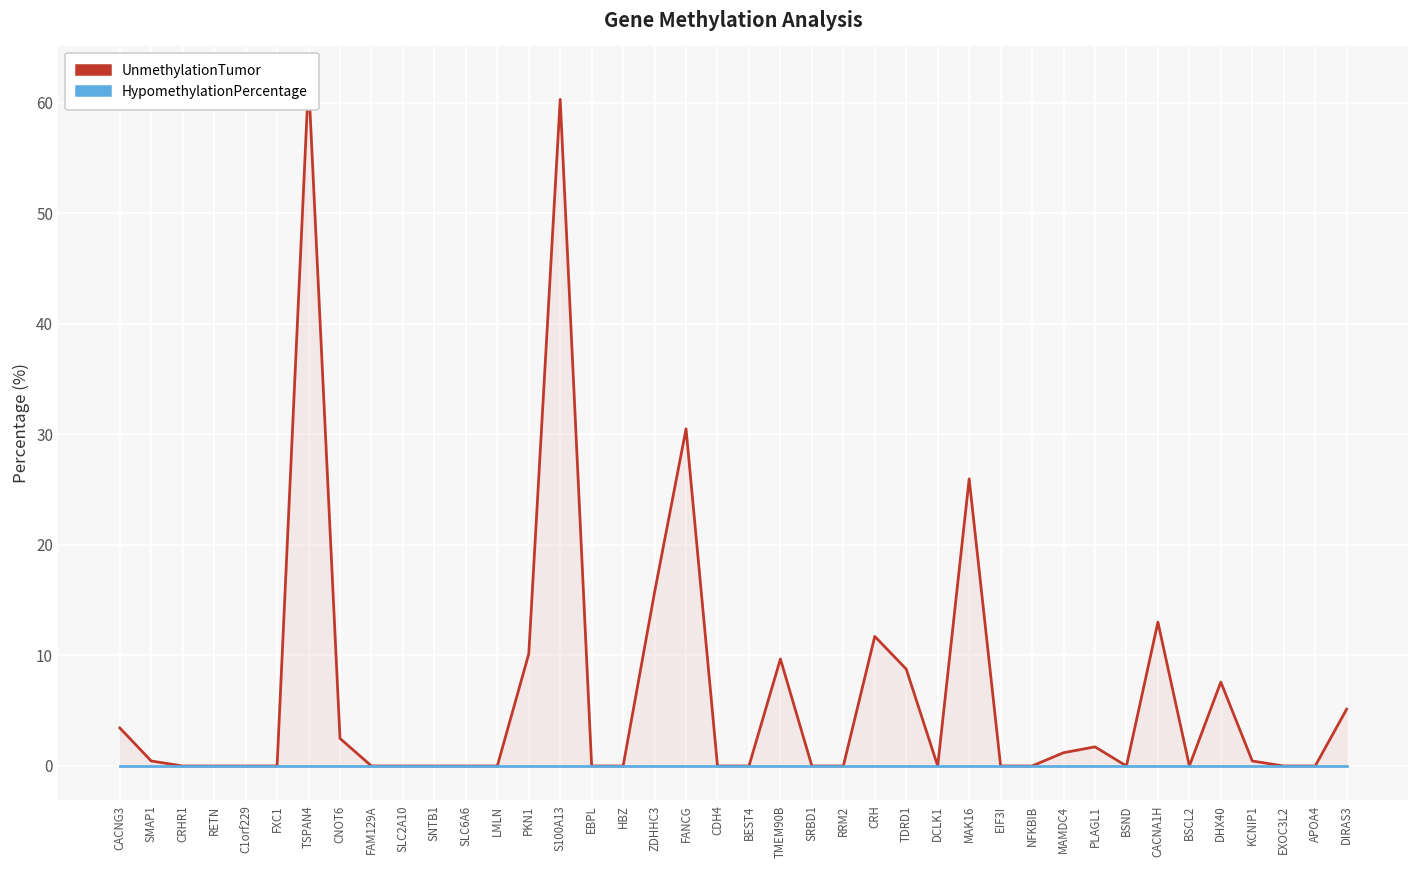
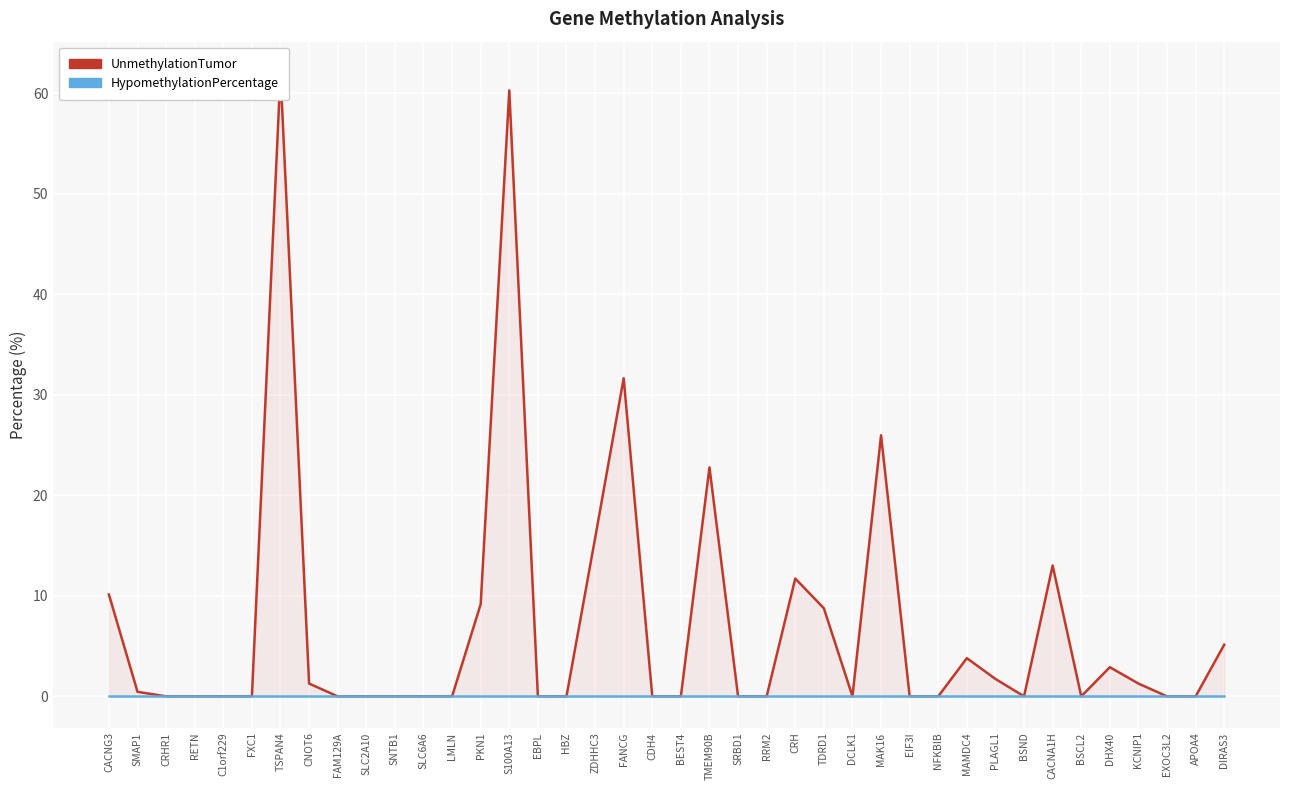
UnmethylationTumor, CACNG3: 3.4 -> 10.1
UnmethylationTumor, CNOT6: 2.5 -> 1.3
UnmethylationTumor, PKN1: 10.1 -> 9.2
UnmethylationTumor, FANCG: 30.5 -> 31.7
UnmethylationTumor, TMEM90B: 9.7 -> 22.8
UnmethylationTumor, MAMDC4: 1.2 -> 3.8
UnmethylationTumor, DHX40: 7.6 -> 2.9
UnmethylationTumor, KCNIP1: 0.5 -> 1.3
